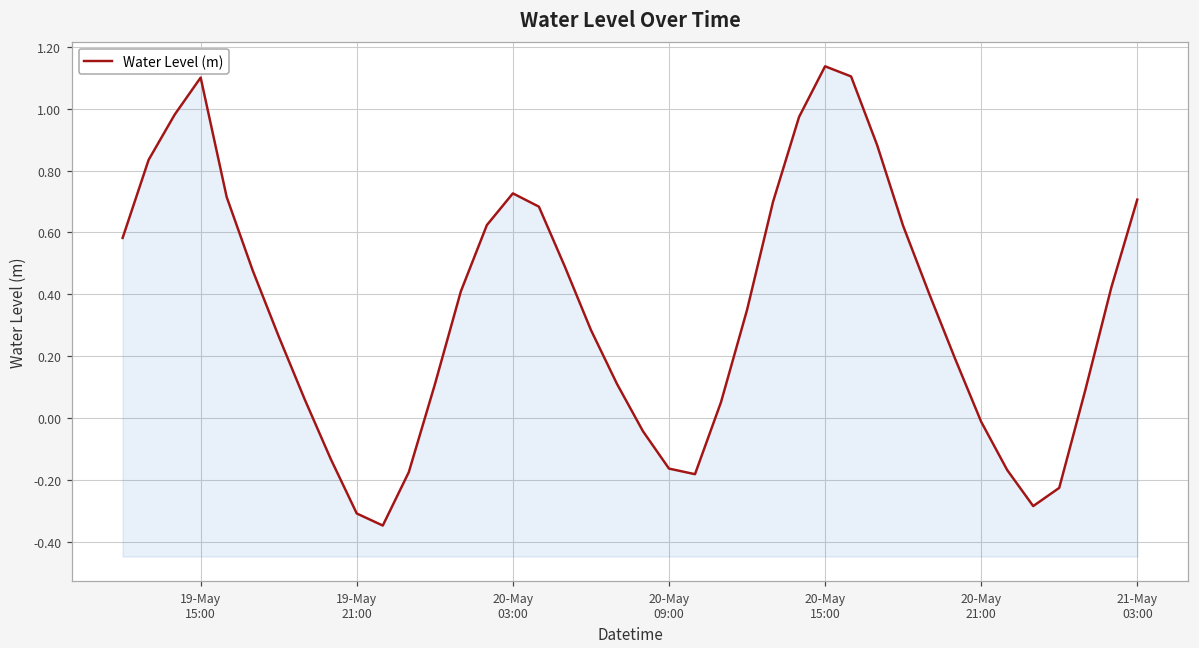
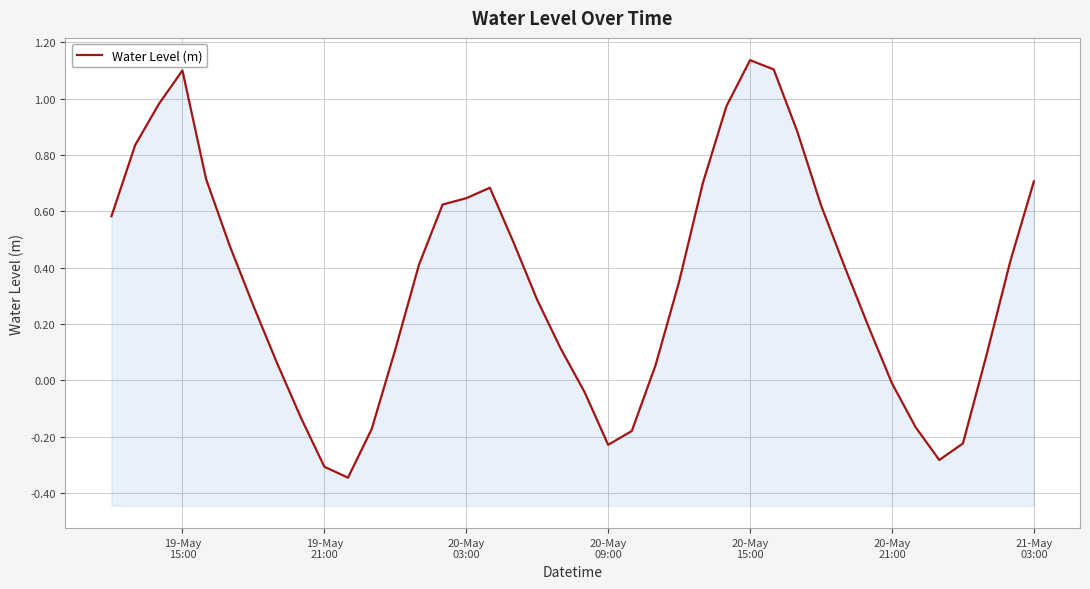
20-May 03:00: 0.73 -> 0.65
20-May 09:00: -0.16 -> -0.23
